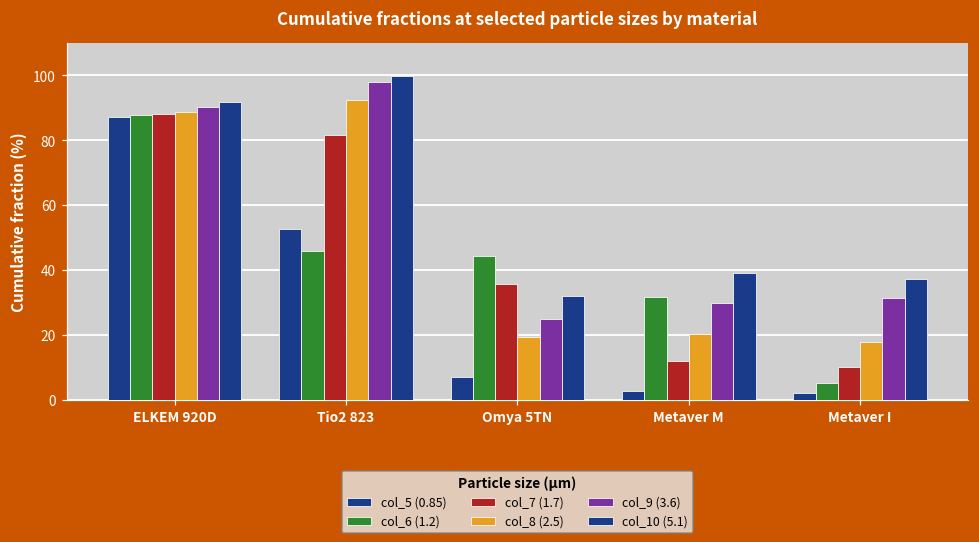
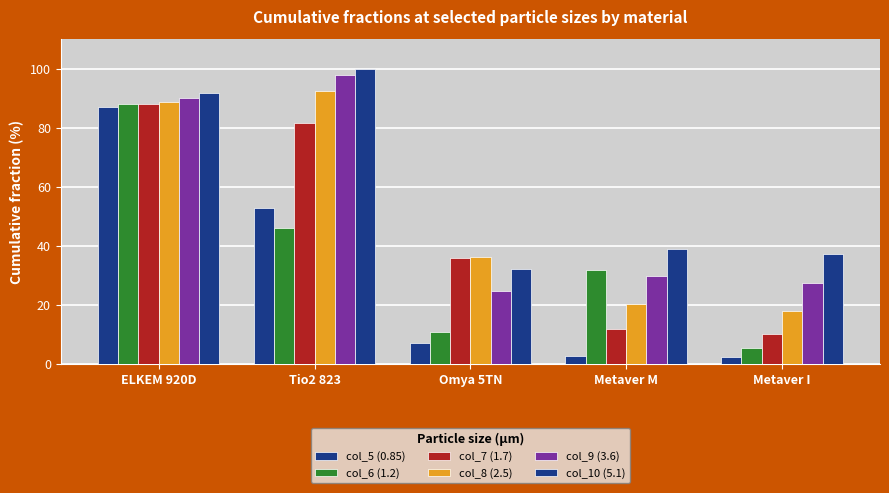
col_6 (1.2), Omya 5TN: 45 -> 11
col_8 (2.5), Omya 5TN: 20 -> 36
col_9 (3.6), Metaver I: 32 -> 27
